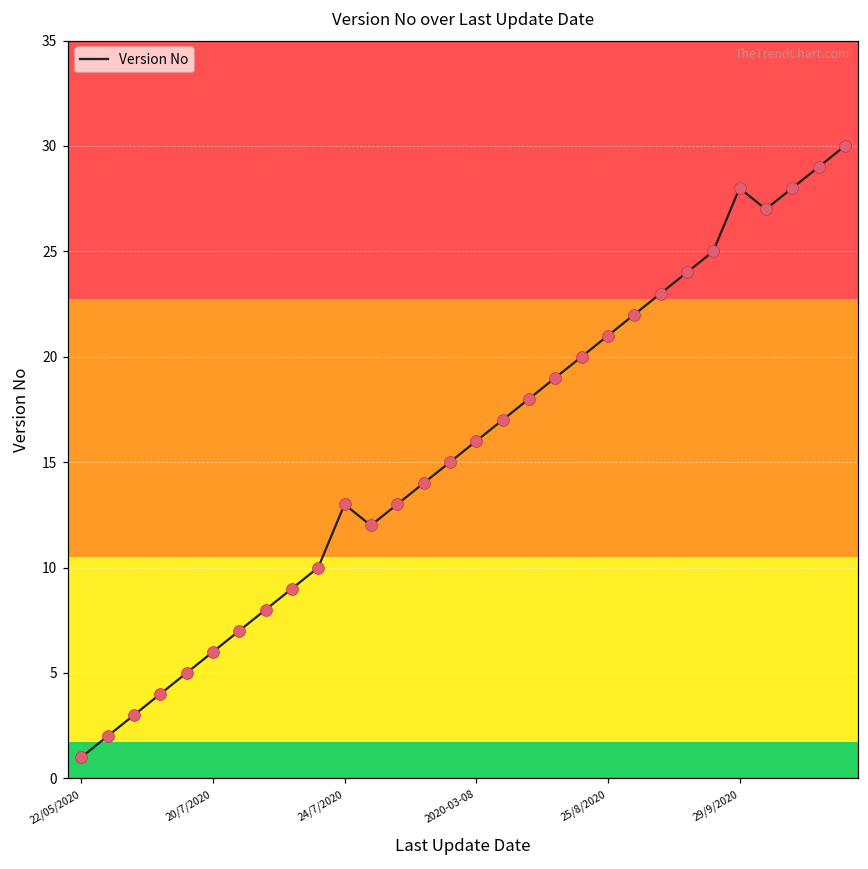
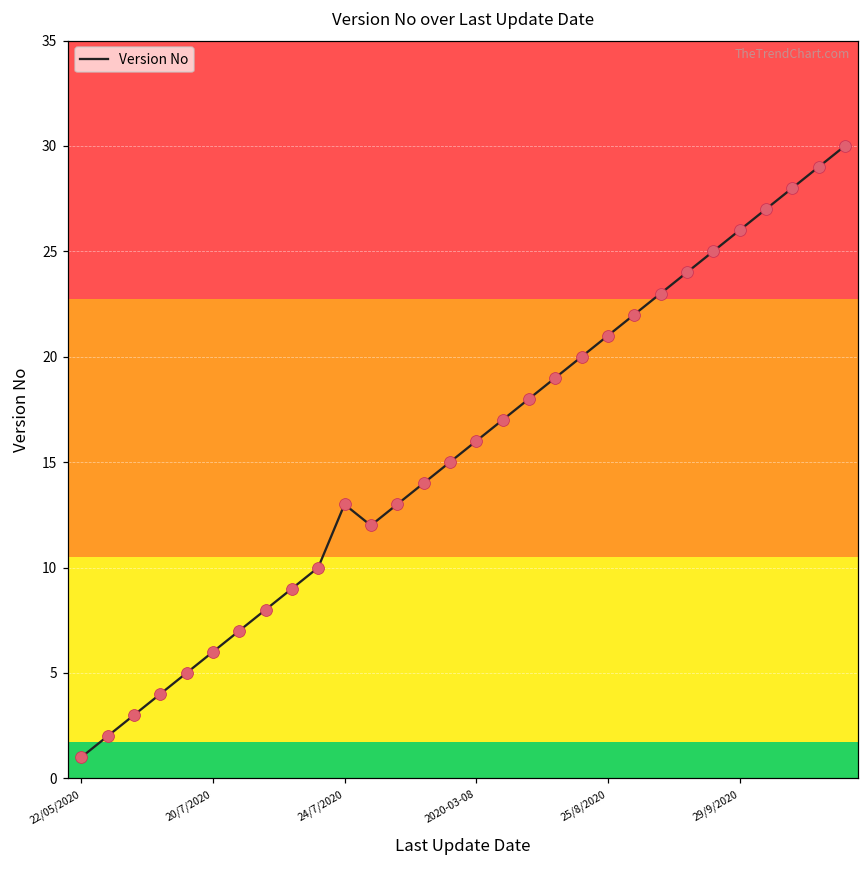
29/9/2020: 28 -> 26
